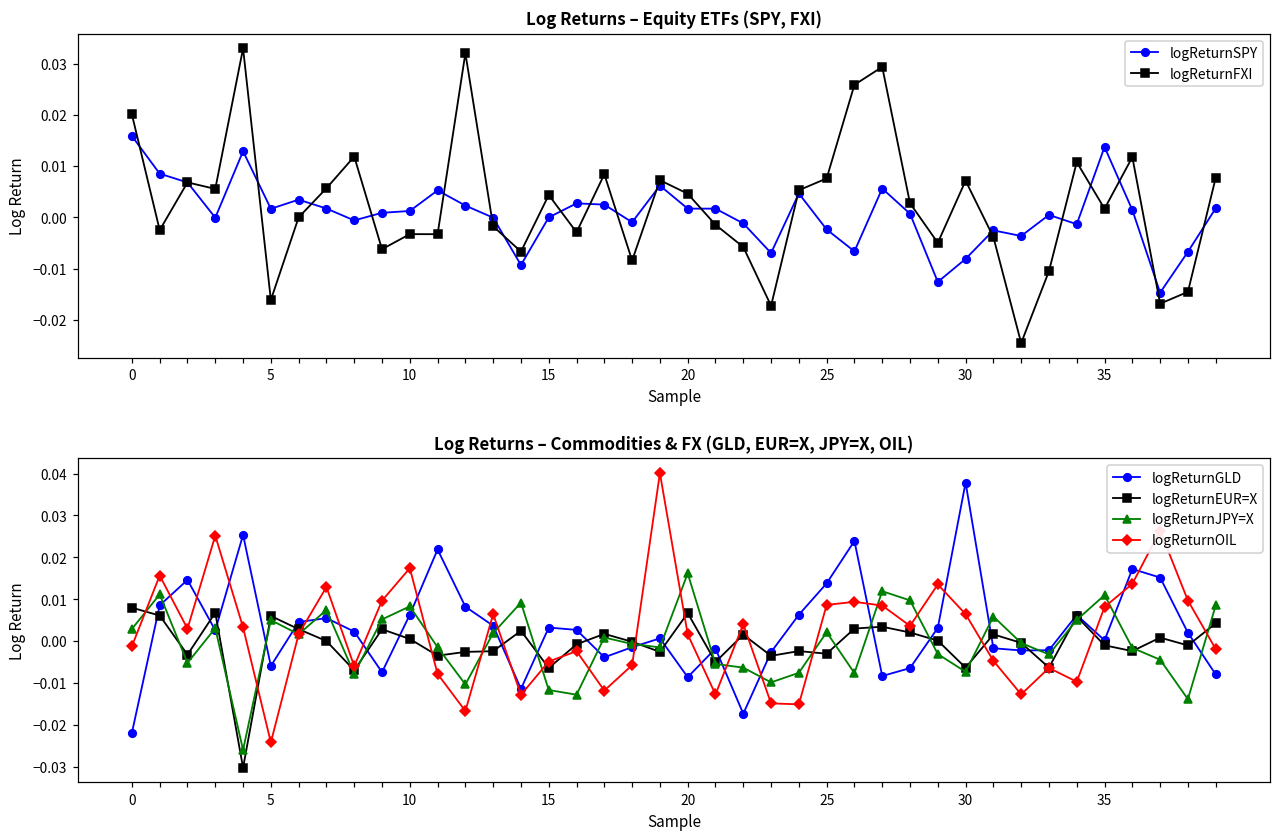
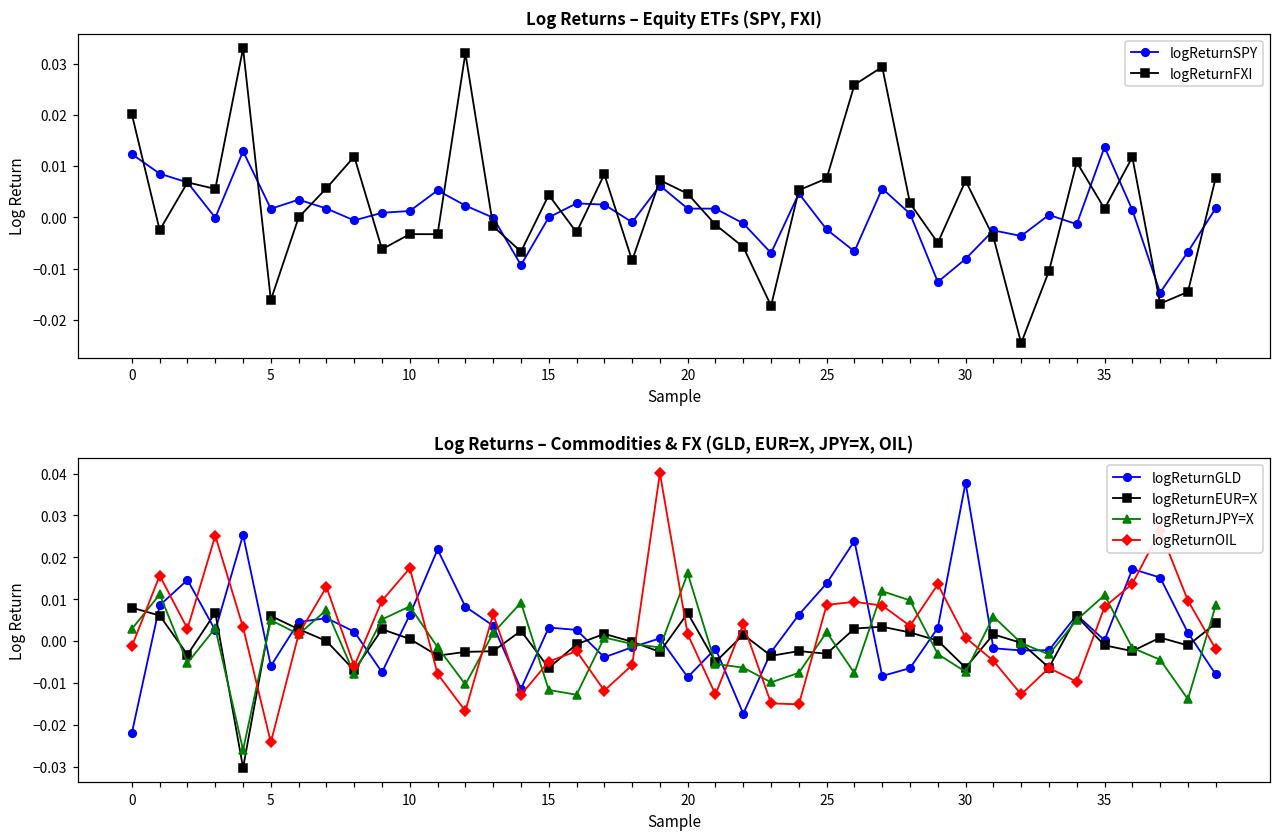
Log Returns – Equity ETFs (SPY, FXI), logReturnSPY, 0: 0.016 -> 0.012
Log Returns – Commodities & FX (GLD, EUR=X, JPY=X, OIL), logReturnOIL, 30: 0.006 -> 0.001
